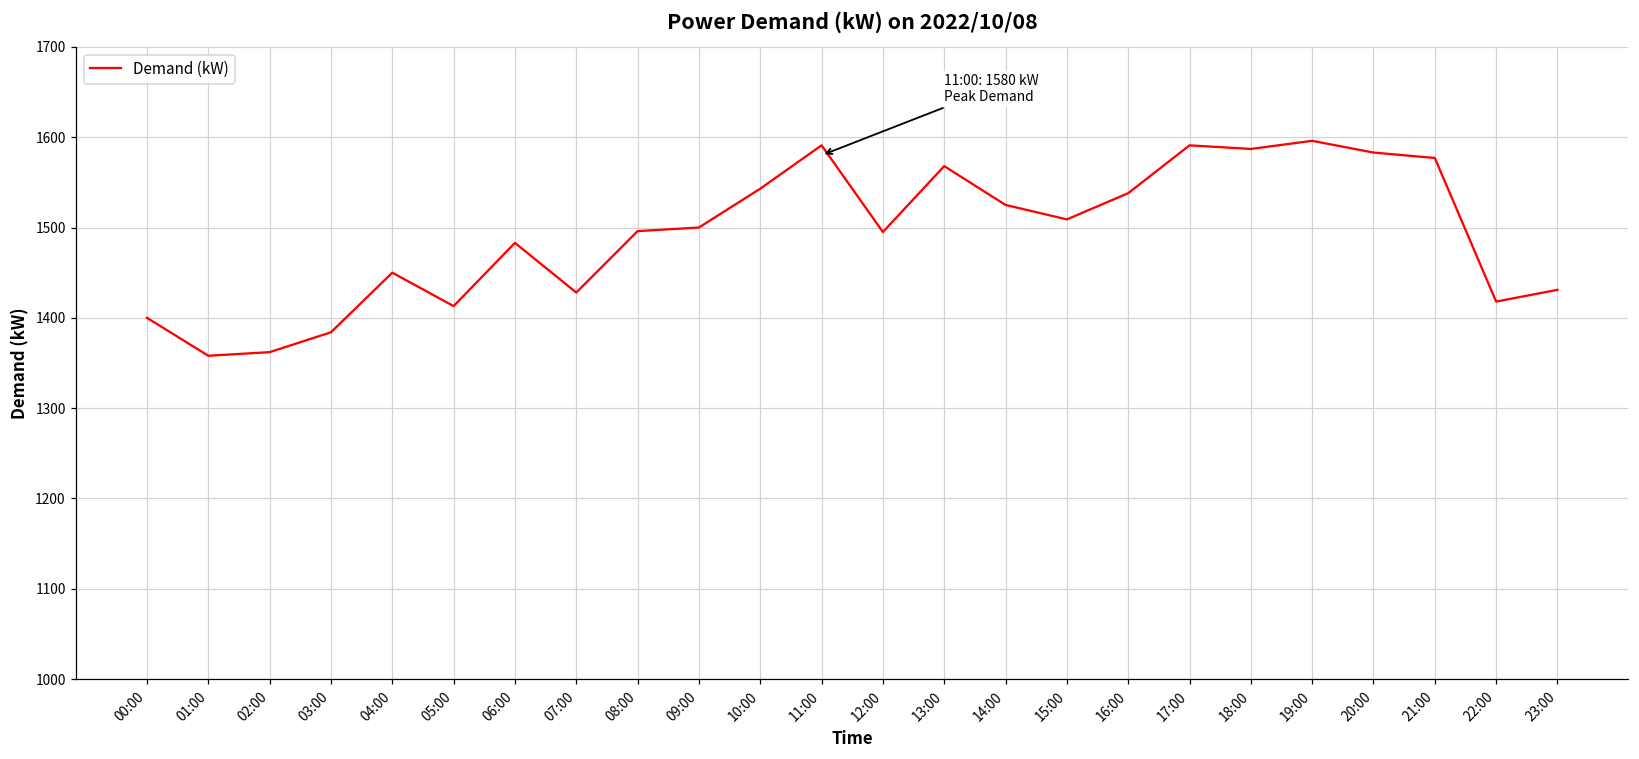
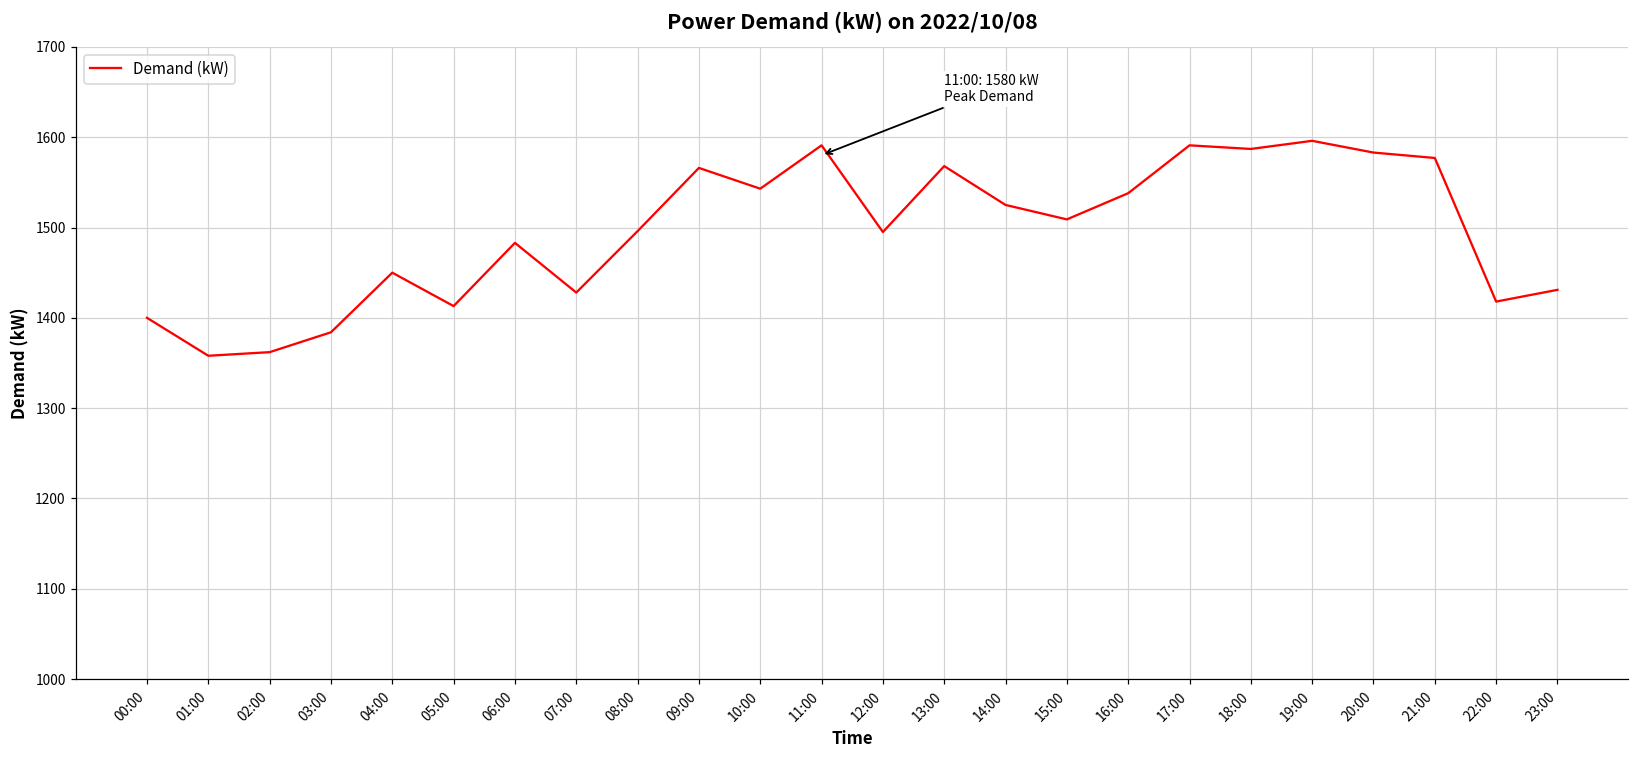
09:00: 1500 -> 1570
